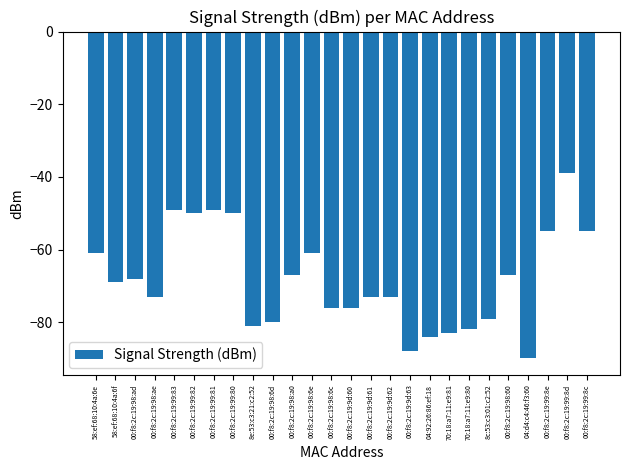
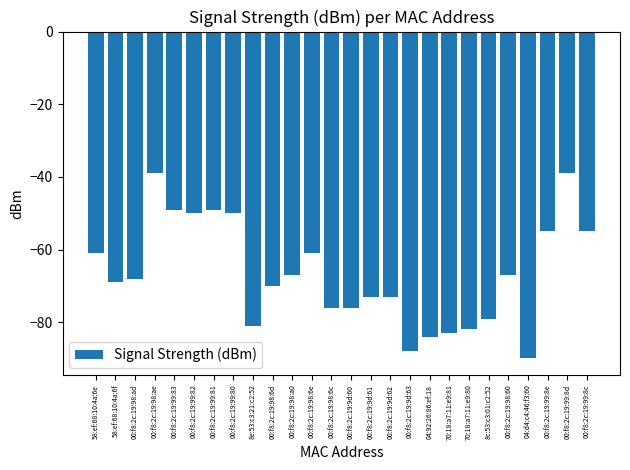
00:f8:2c:19:98:ae: -73 -> -39
00:f8:2c:19:98:6d: -80 -> -70
